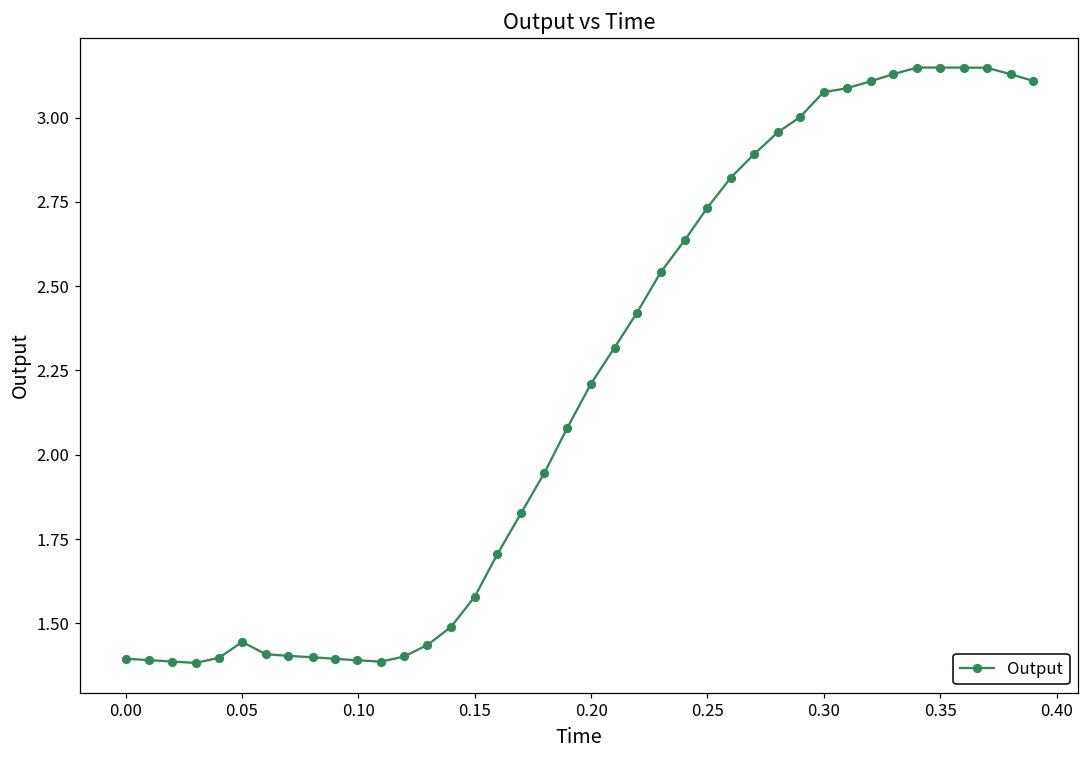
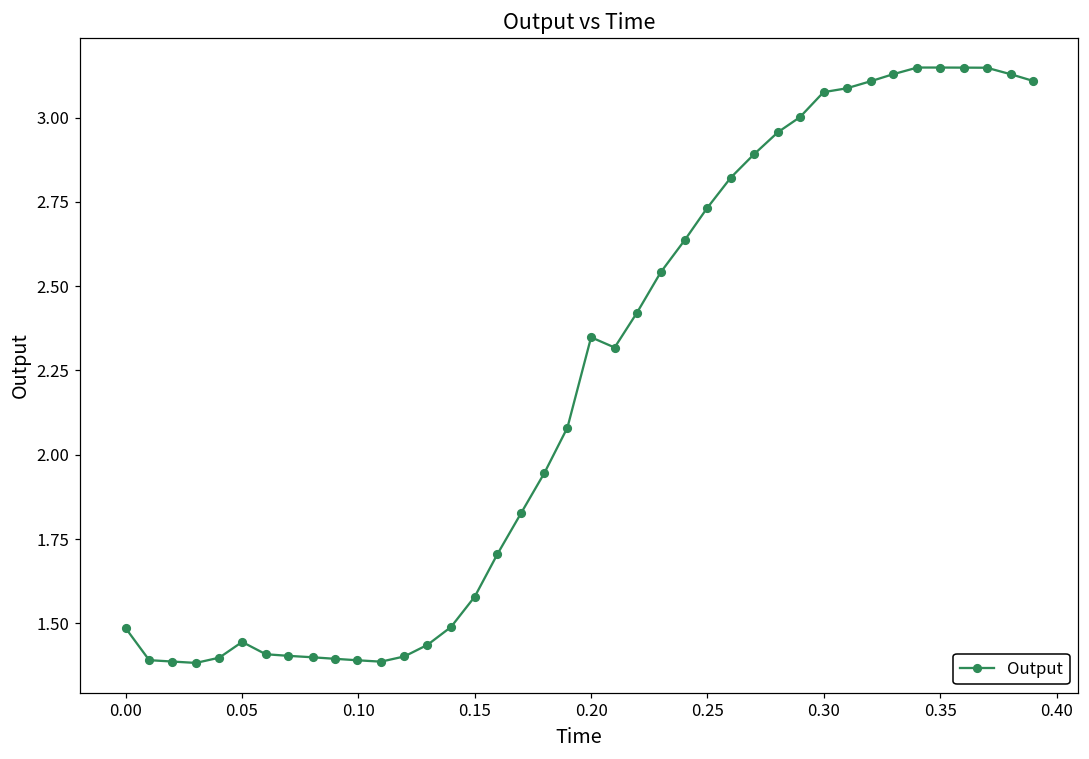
0.00: 1.40 -> 1.49
0.20: 2.21 -> 2.35
